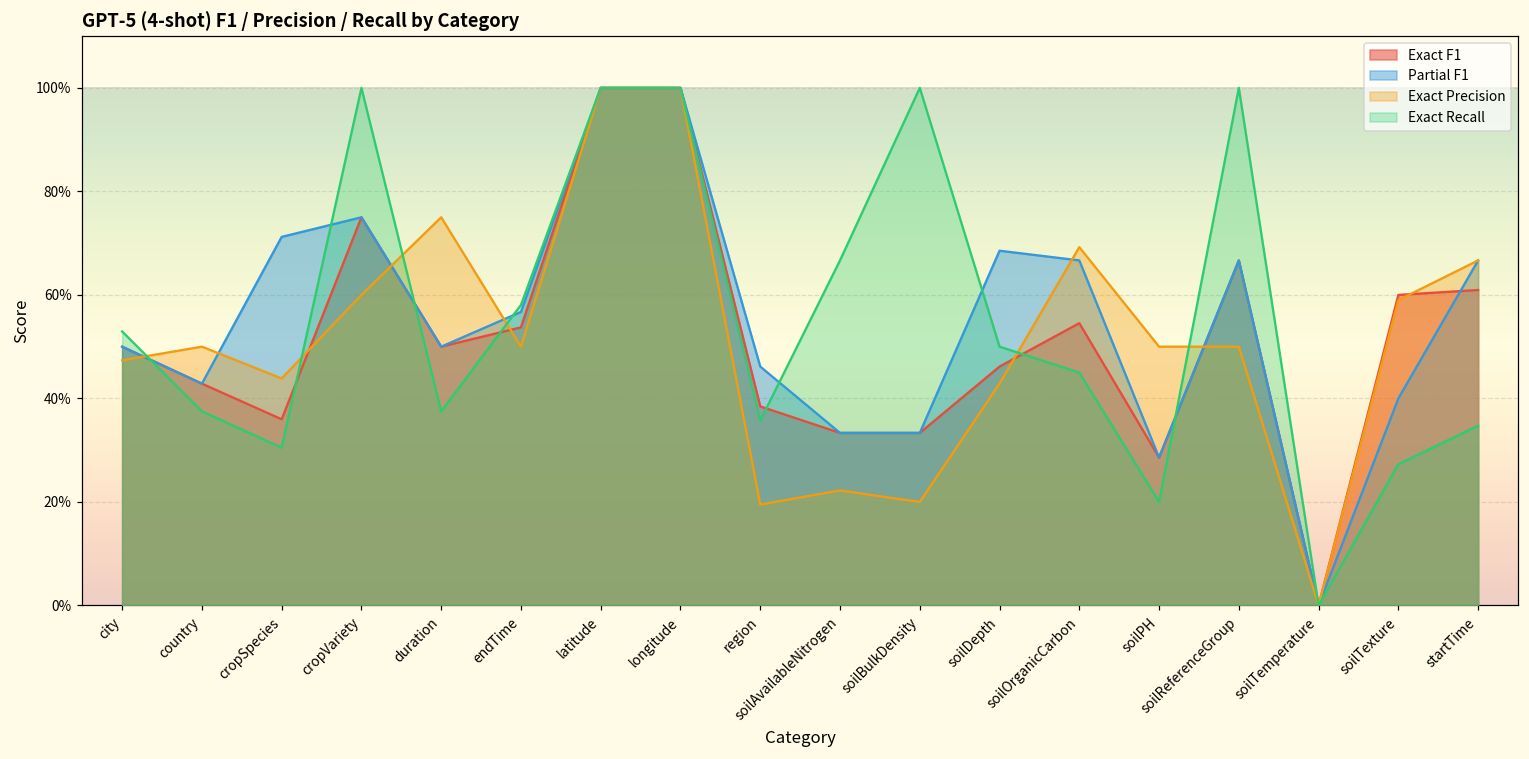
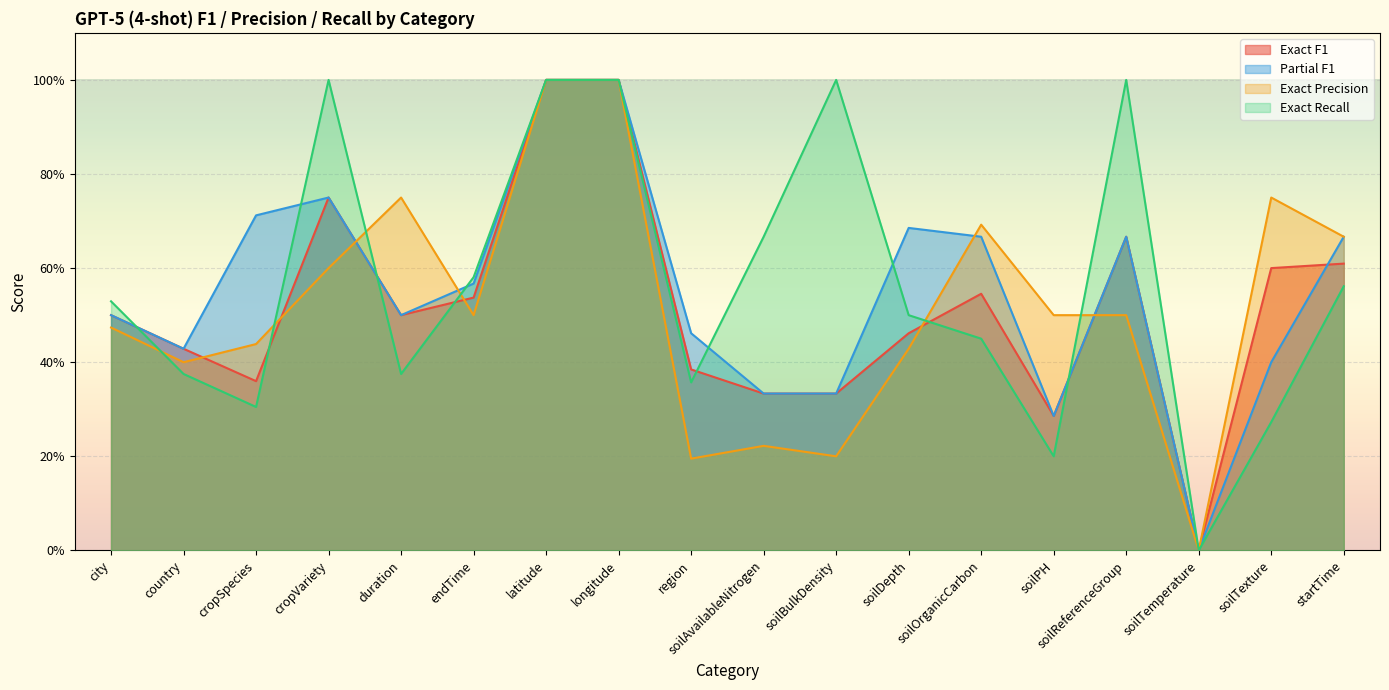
Exact Precision, country: 50% -> 40%
Exact Precision, soilTexture: 59% -> 75%
Exact Recall, startTime: 35% -> 56%
